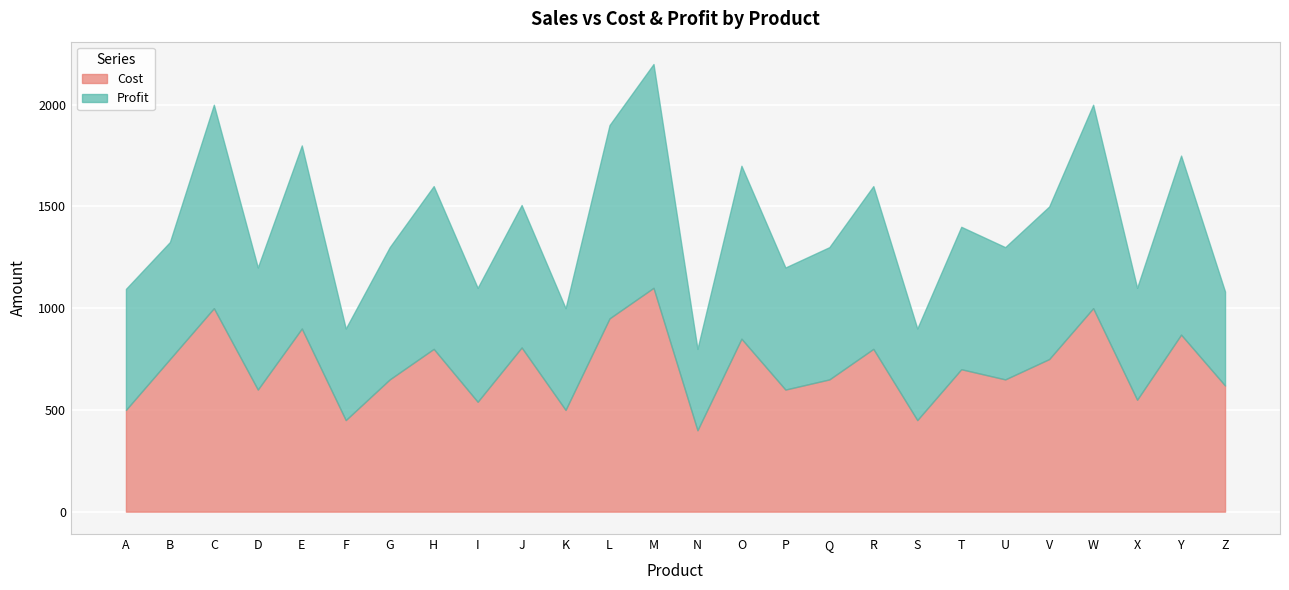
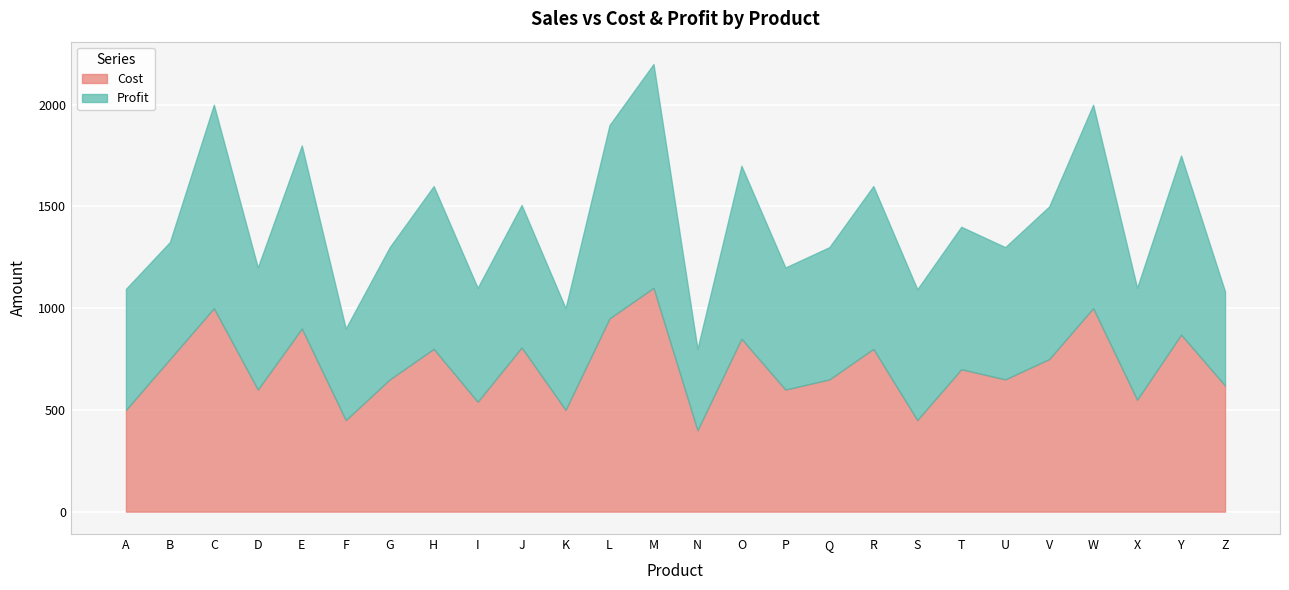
Profit, S: 450 -> 640
